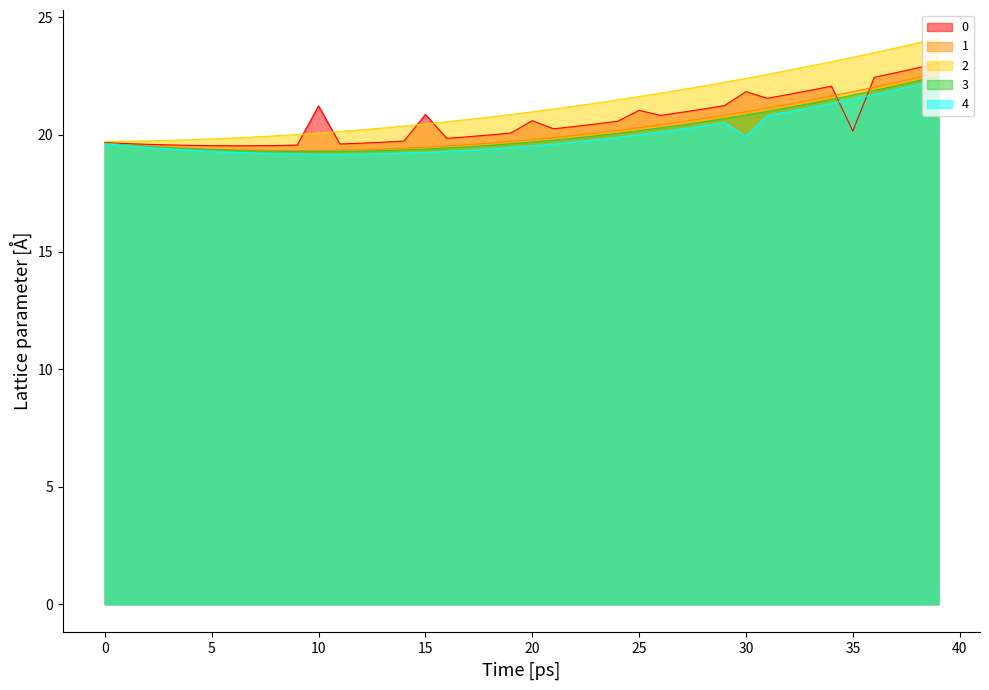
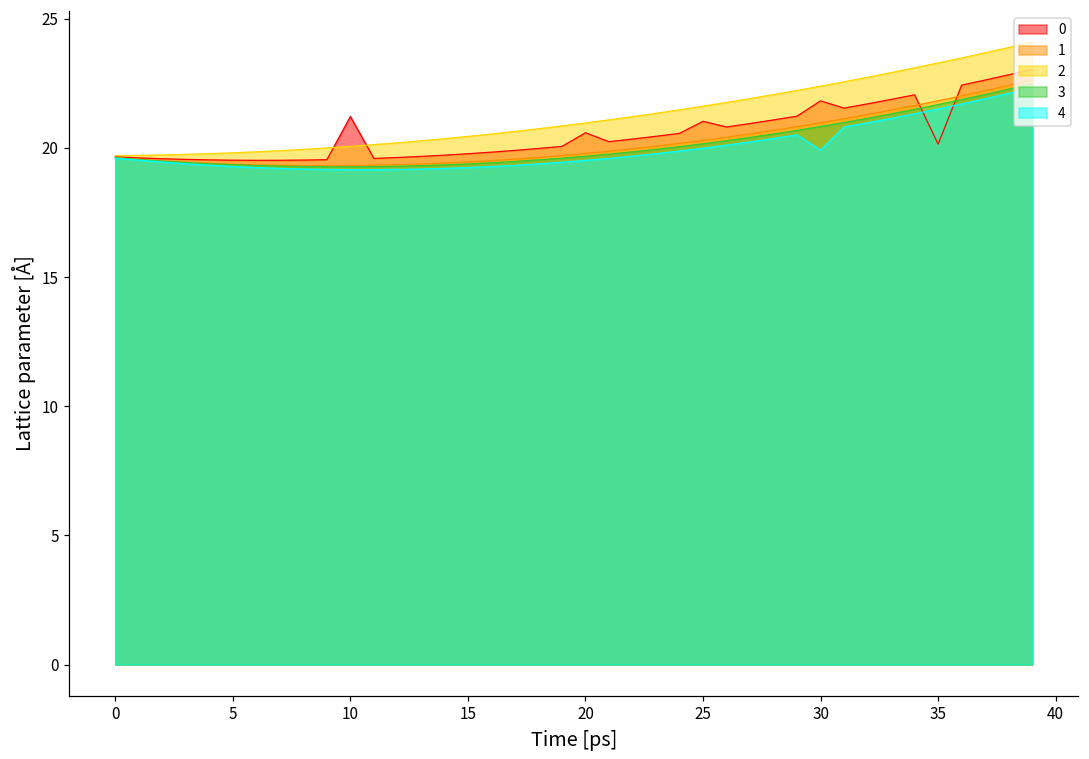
0, 15: 20.9 -> 19.8
